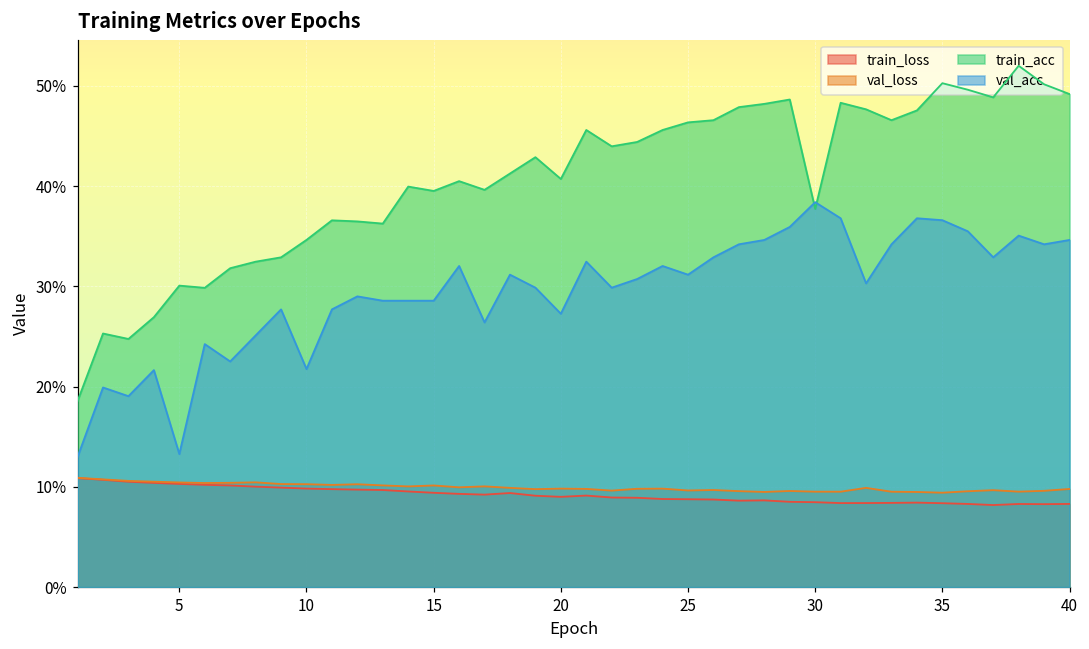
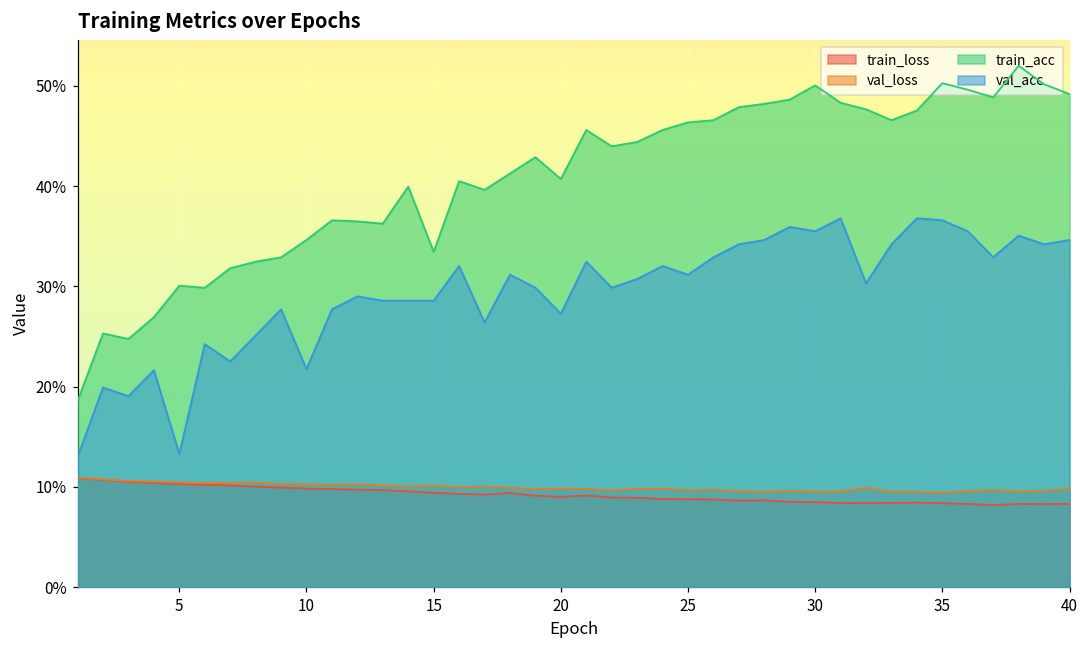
train_acc, 15: 40% -> 33%
train_acc, 30: 38% -> 50%
val_acc, 30: 38% -> 35%
